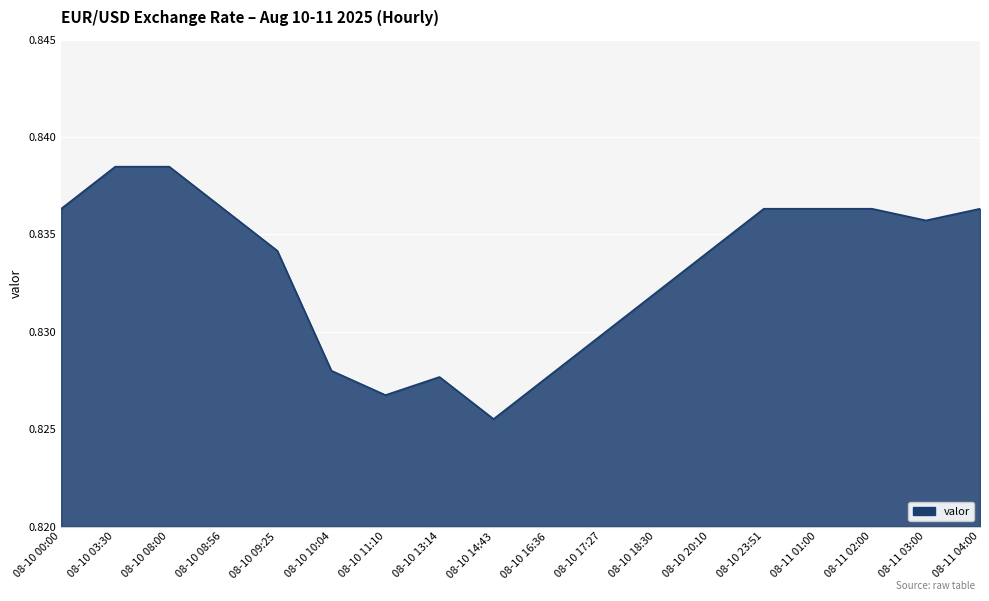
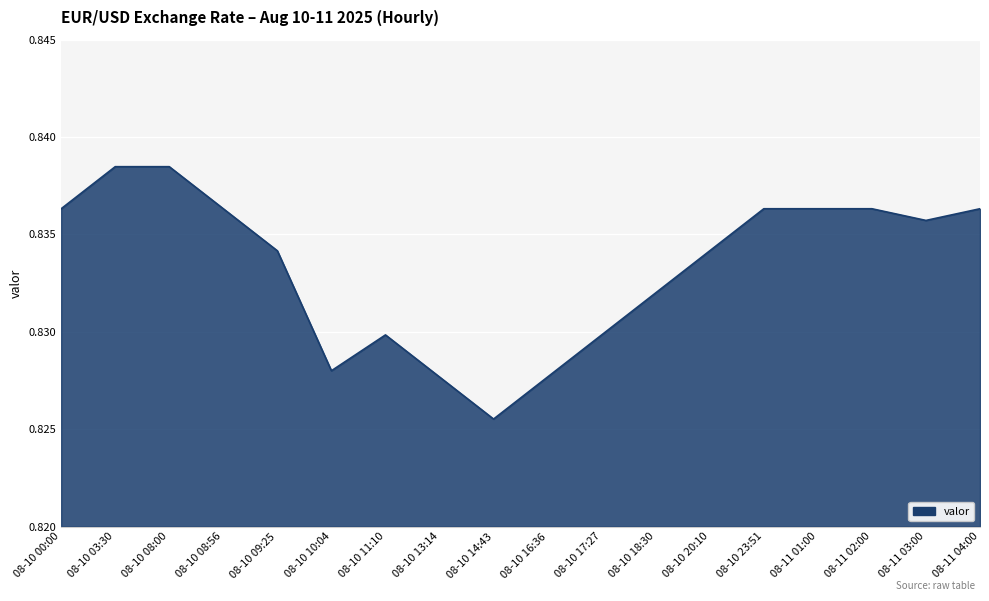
08-10 11:10: 0.8268 -> 0.8298
